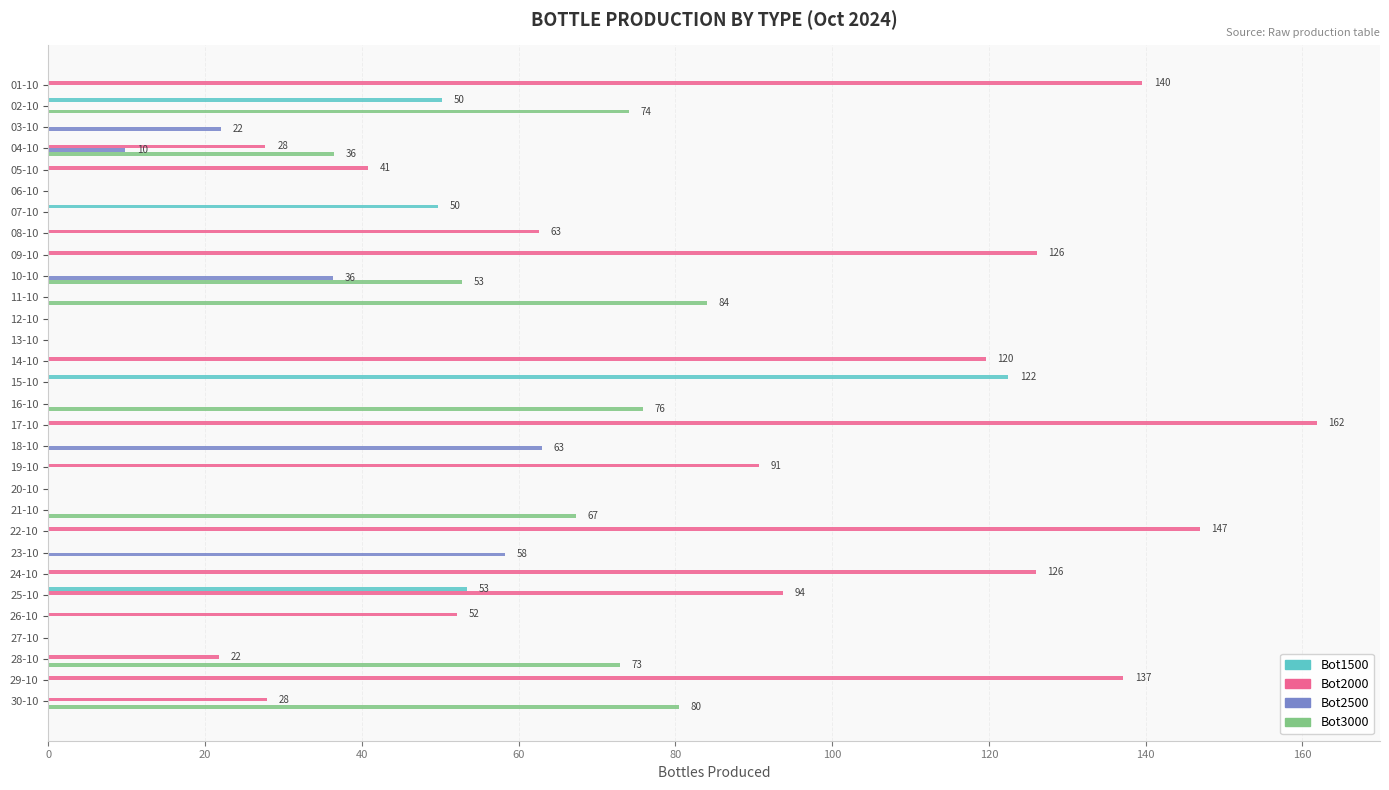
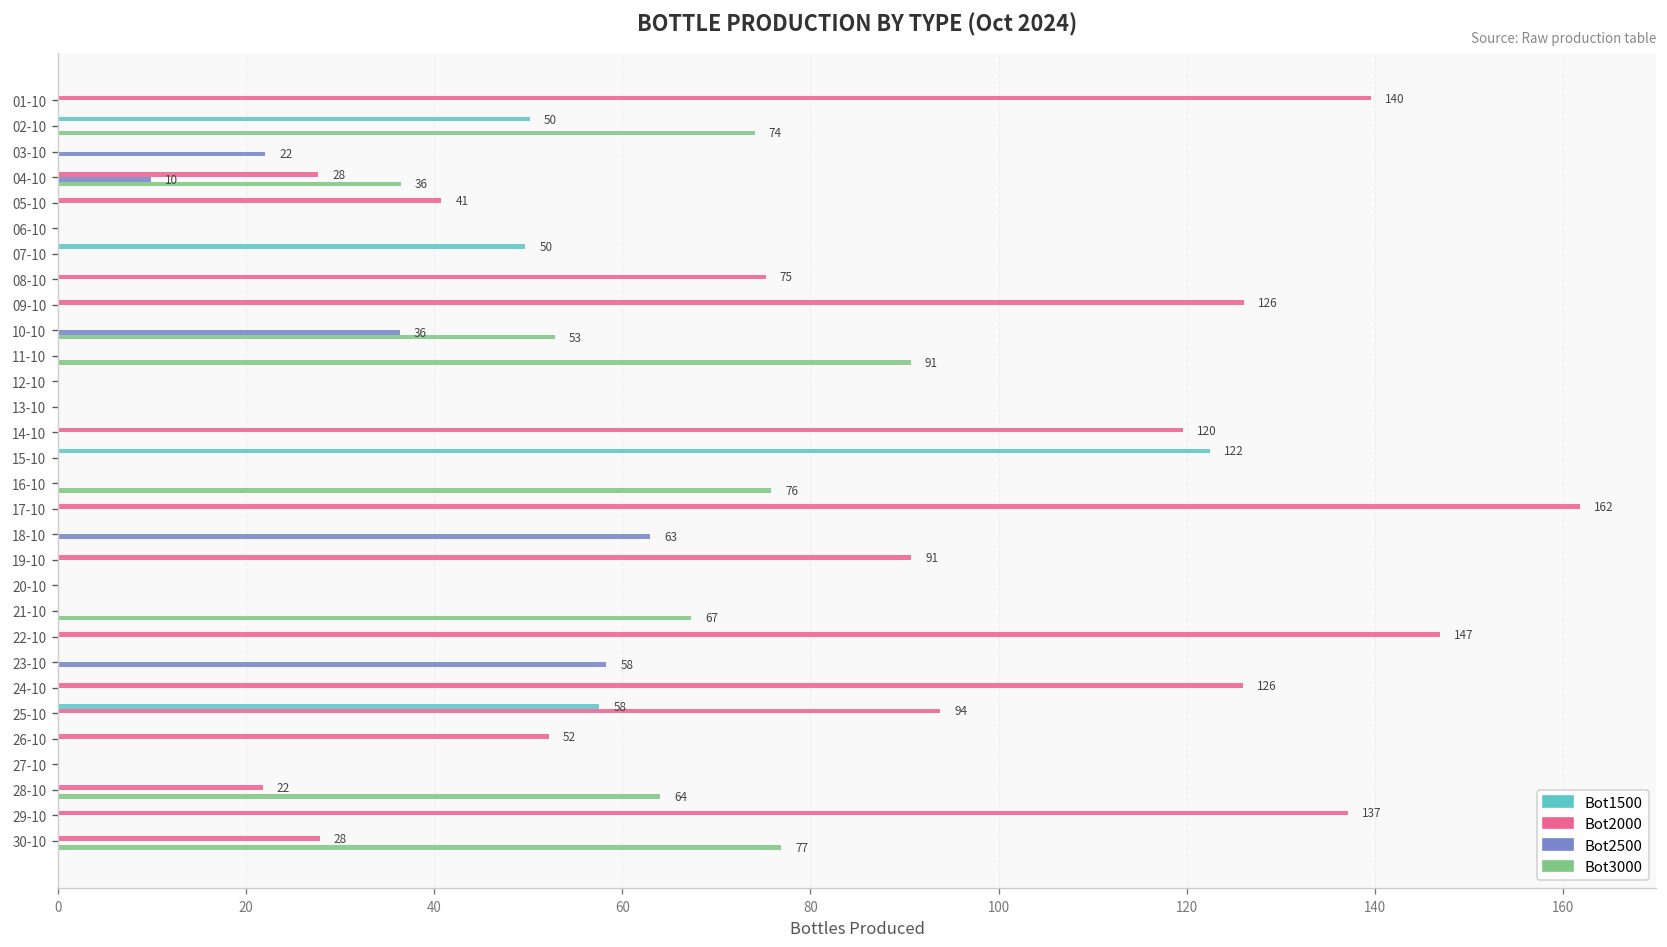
Bot2000, 08-10: 63 -> 75
Bot3000, 11-10: 84 -> 91
Bot1500, 25-10: 53 -> 58
Bot3000, 28-10: 73 -> 64
Bot3000, 30-10: 80 -> 77
